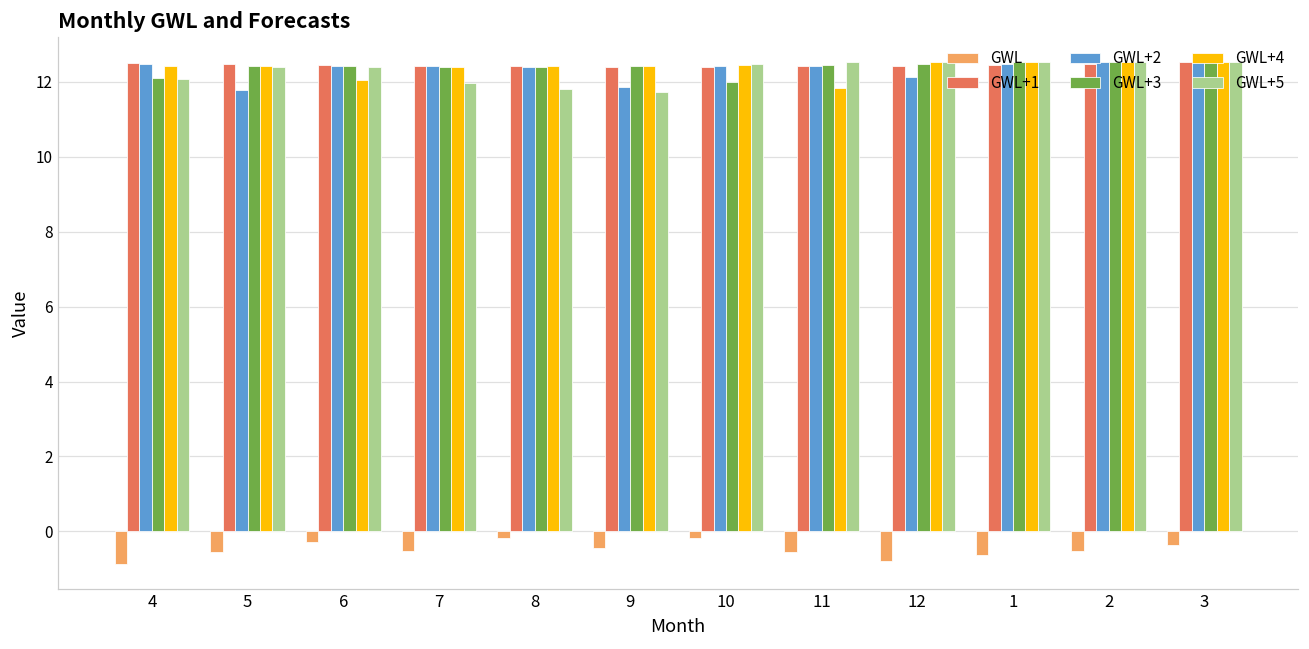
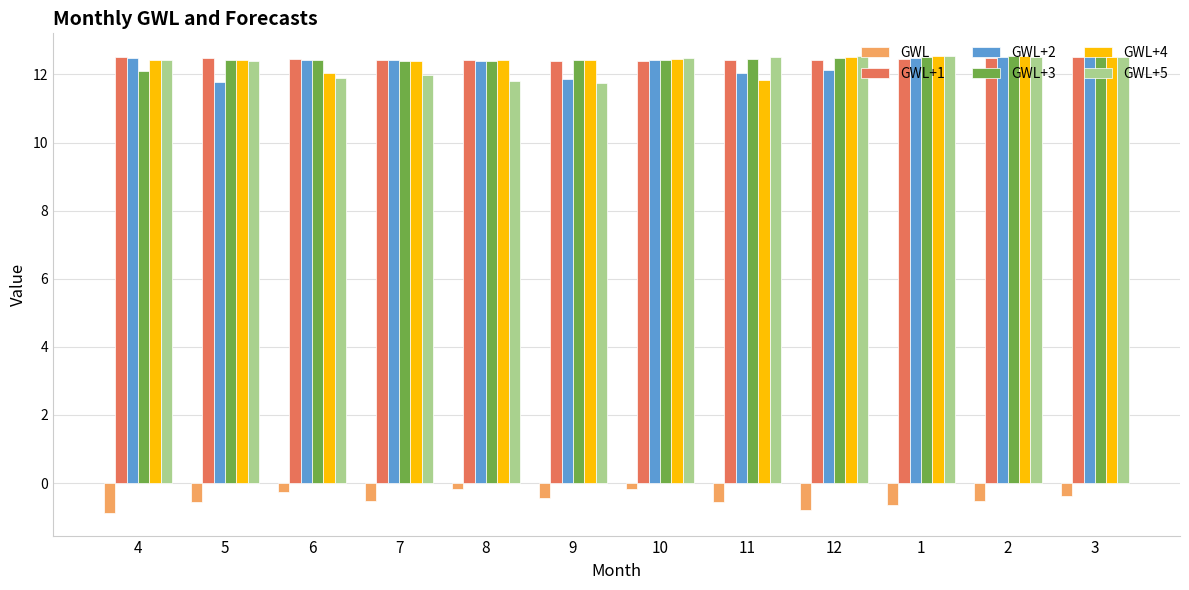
GWL+5, 4: 12.1 -> 12.4
GWL+5, 6: 12.4 -> 11.9
GWL+3, 10: 12.0 -> 12.4
GWL+2, 11: 12.4 -> 12.1
